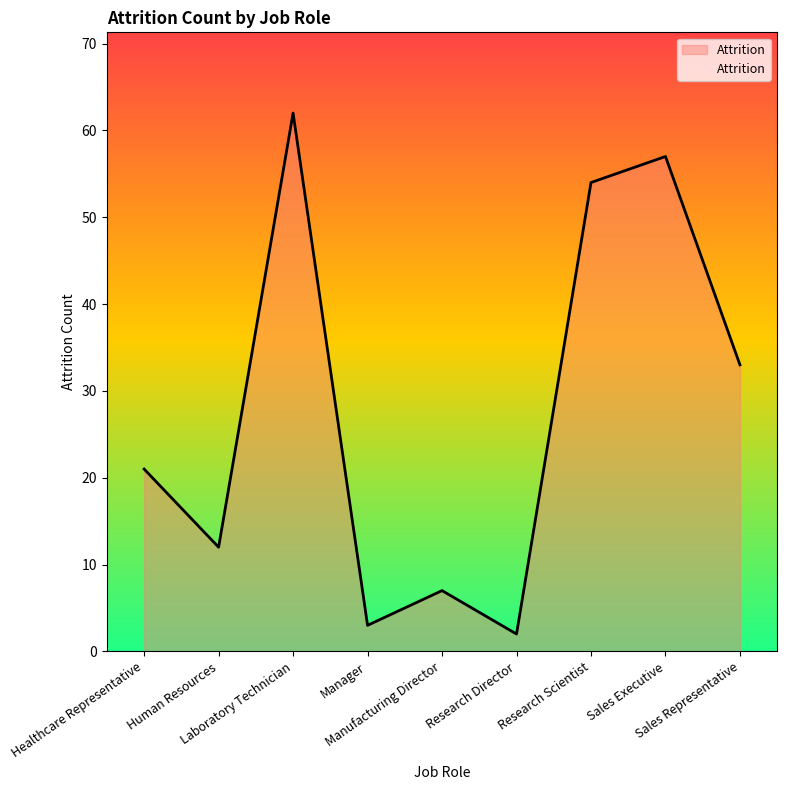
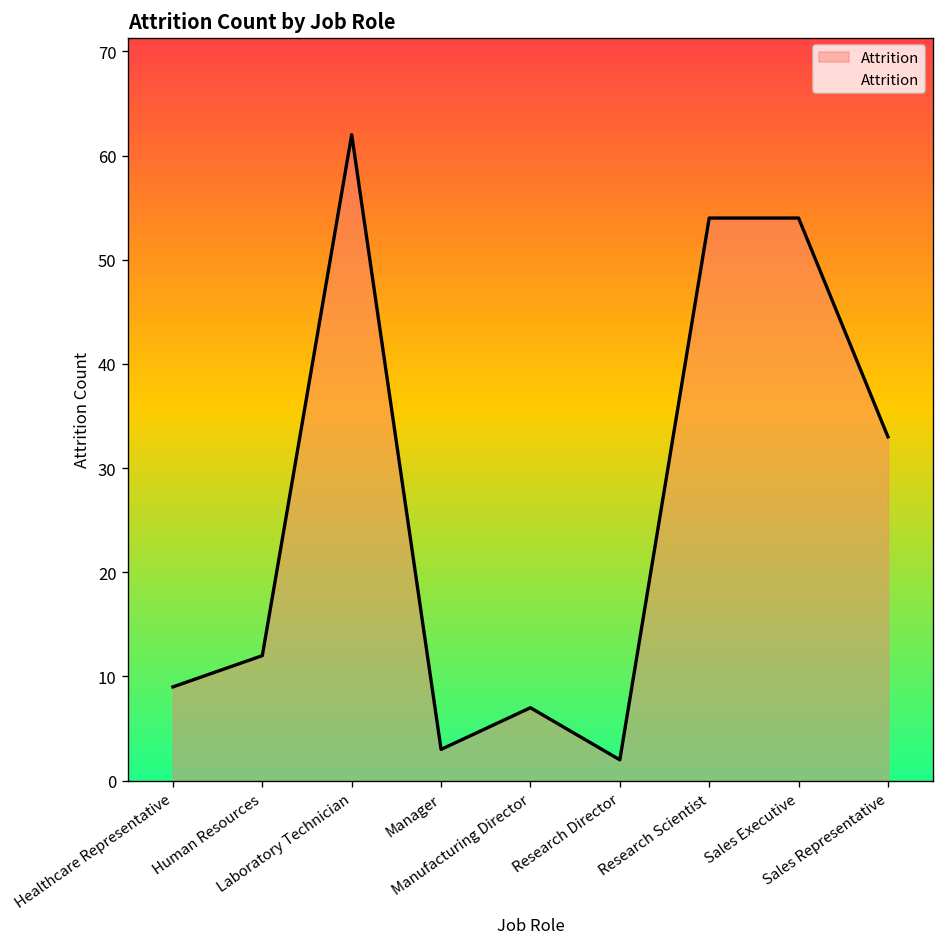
Healthcare Representative: 21 -> 9
Sales Executive: 57 -> 54
